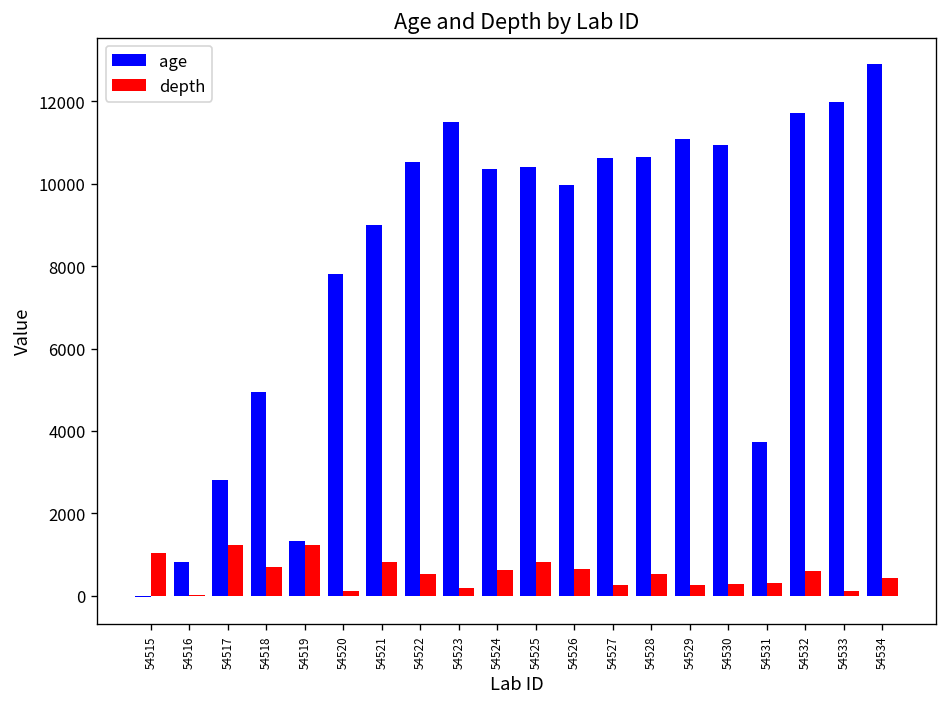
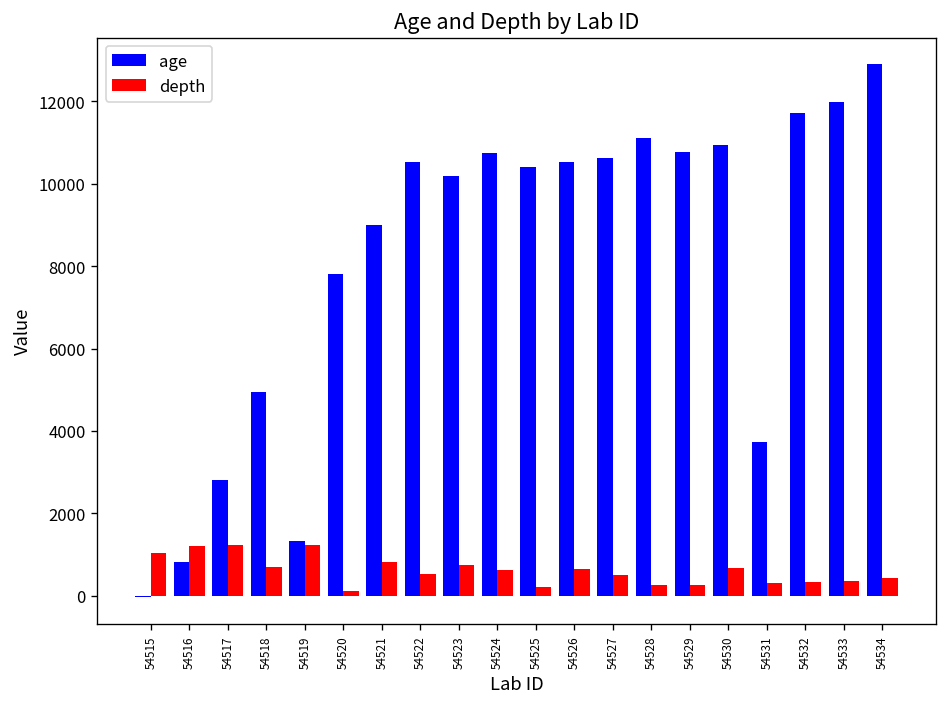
depth, 54516: 0 -> 1200
age, 54523: 11500 -> 10200
depth, 54523: 200 -> 700
age, 54524: 10400 -> 10700
depth, 54525: 800 -> 200
age, 54526: 10000 -> 10500
depth, 54527: 300 -> 500
age, 54528: 10600 -> 11100
depth, 54528: 500 -> 300
age, 54529: 11100 -> 10800
depth, 54530: 300 -> 700
depth, 54532: 600 -> 300
depth, 54533: 100 -> 400
